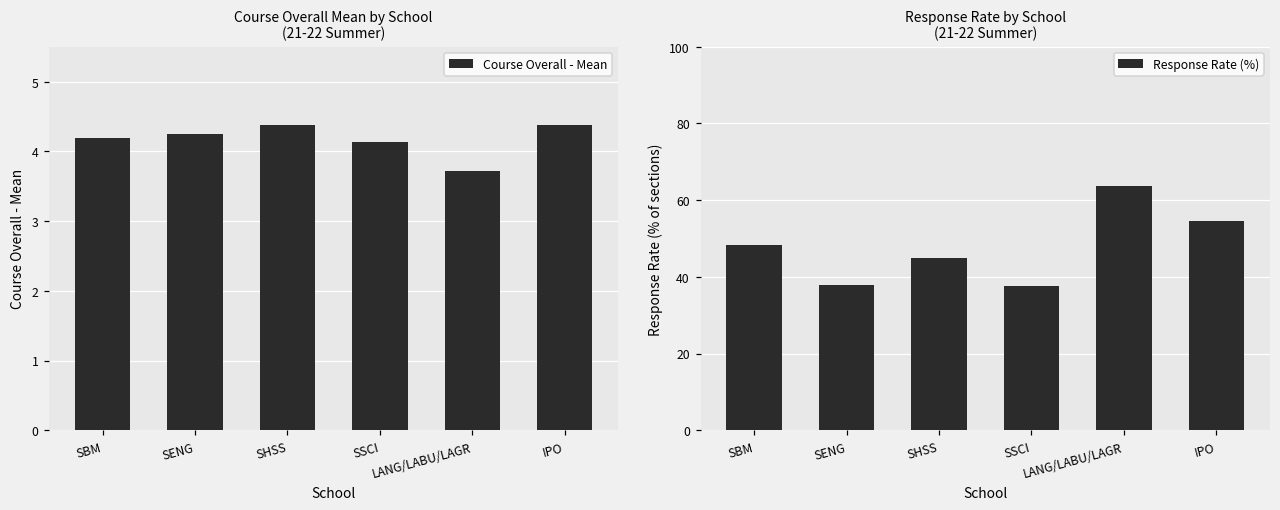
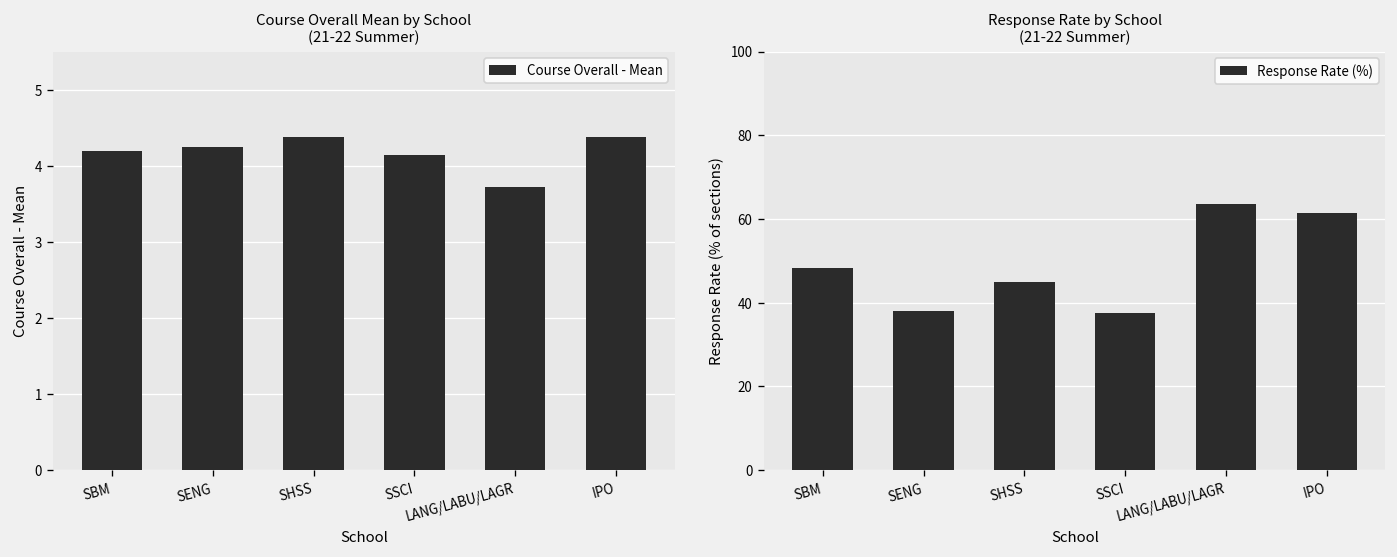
Response Rate by School (21-22 Summer), IPO: 55 -> 62
